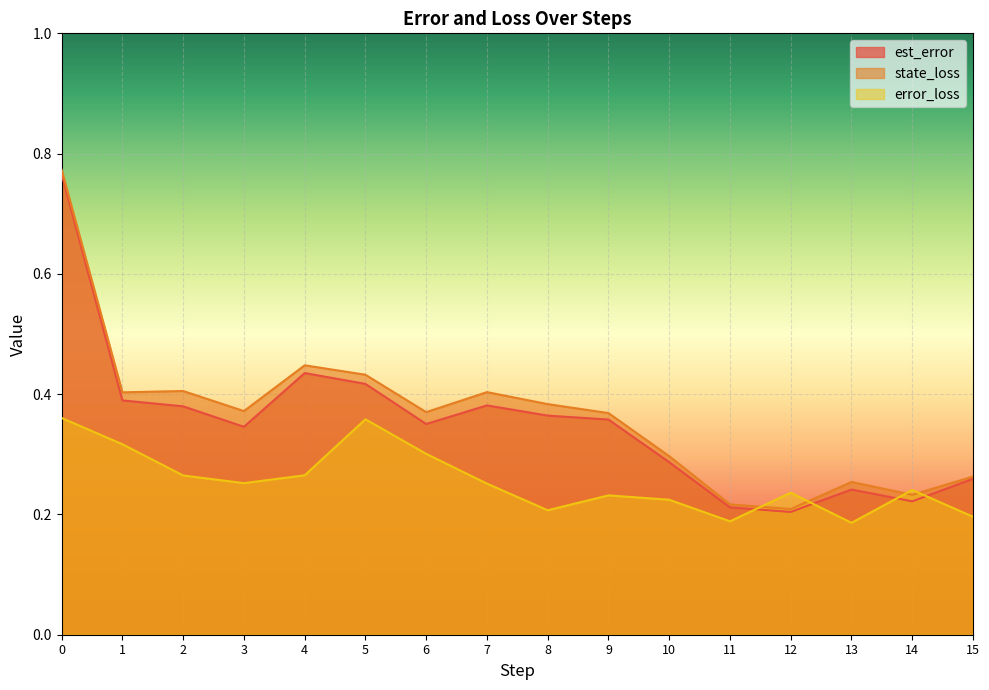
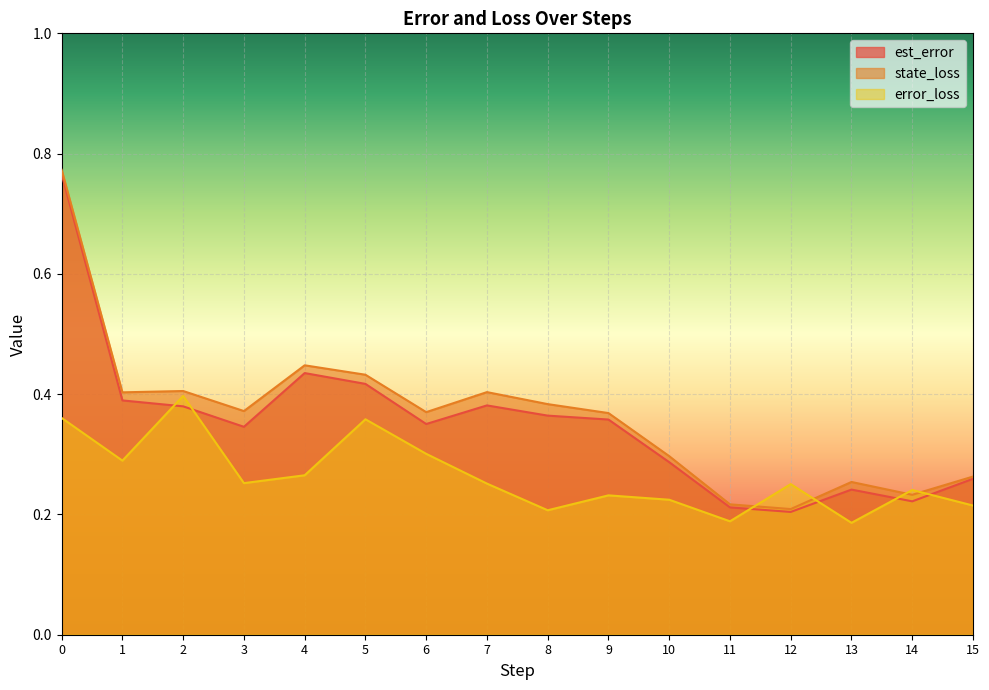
error_loss, 1: 0.32 -> 0.29
error_loss, 2: 0.26 -> 0.40
error_loss, 12: 0.24 -> 0.25
error_loss, 15: 0.20 -> 0.21
